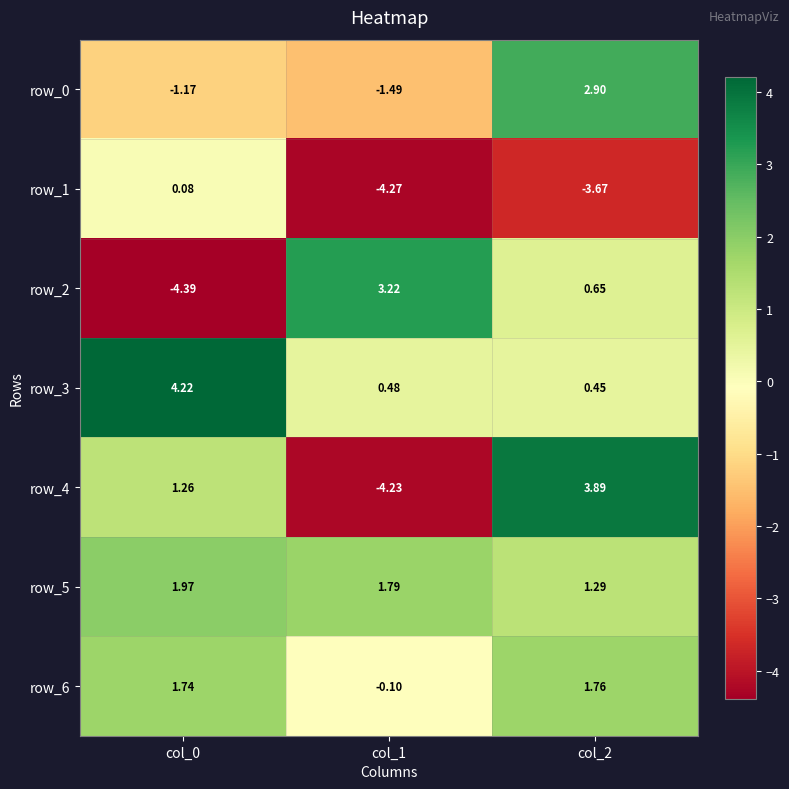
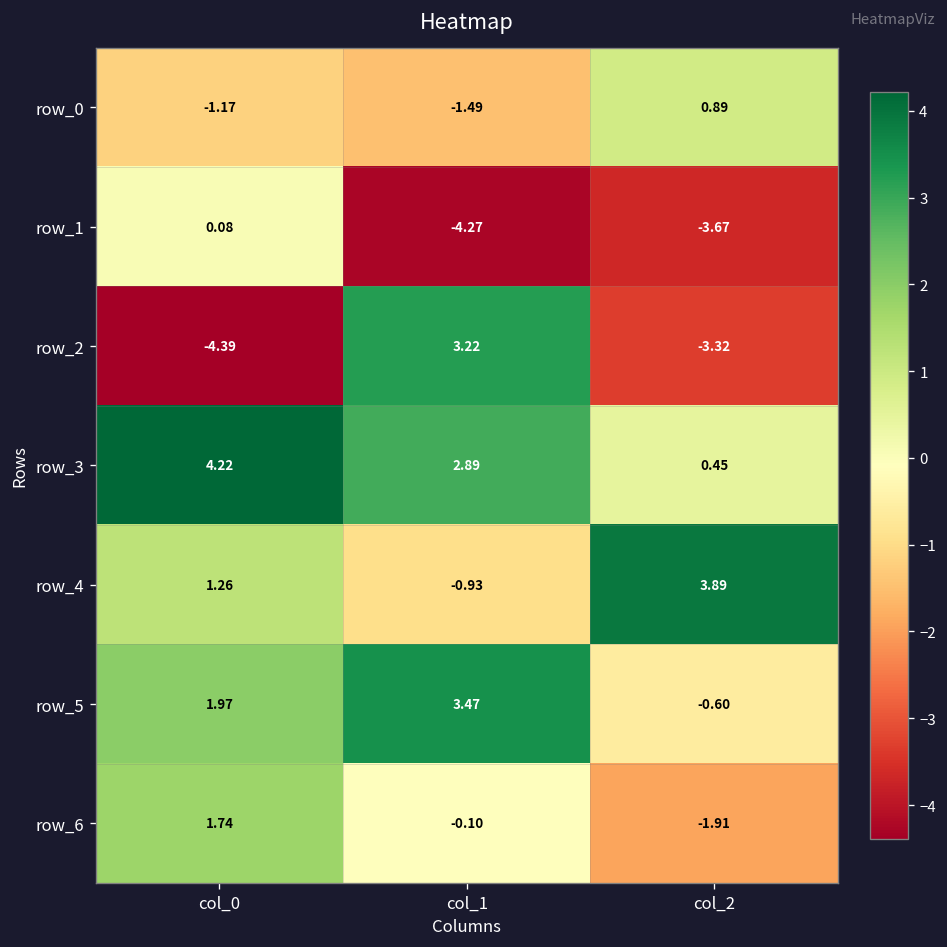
row_0, col_2: 2.90 -> 0.89
row_2, col_2: 0.65 -> -3.32
row_3, col_1: 0.48 -> 2.89
row_4, col_1: -4.23 -> -0.93
row_5, col_1: 1.79 -> 3.47
row_5, col_2: 1.29 -> -0.60
row_6, col_2: 1.76 -> -1.91
